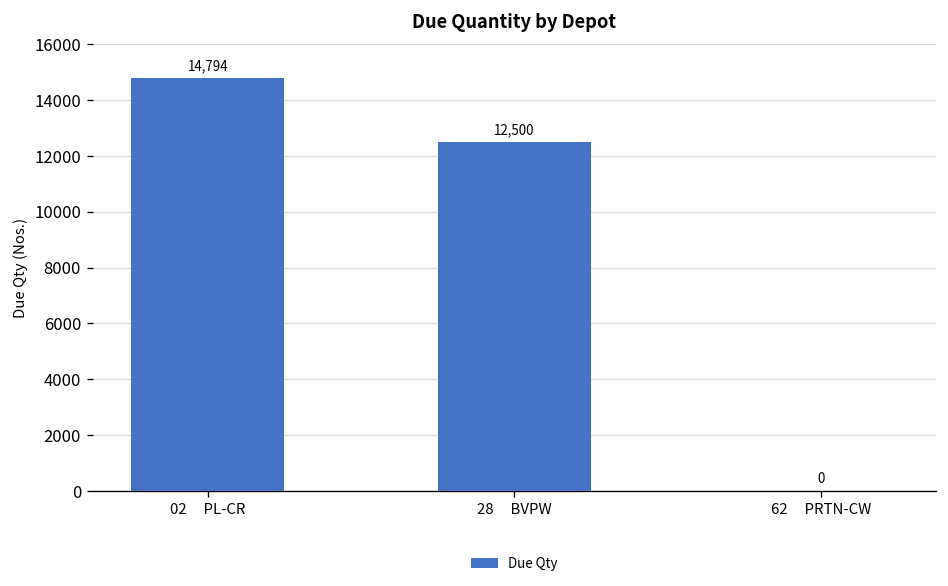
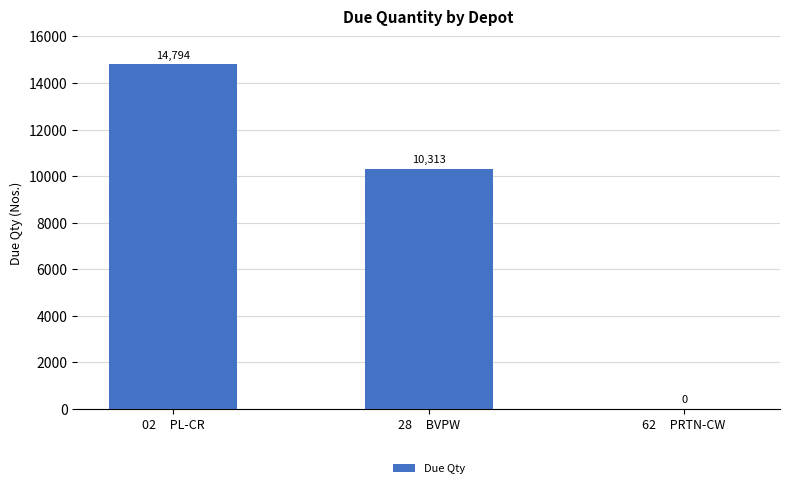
28 BVPW: 12,500 -> 10,313
